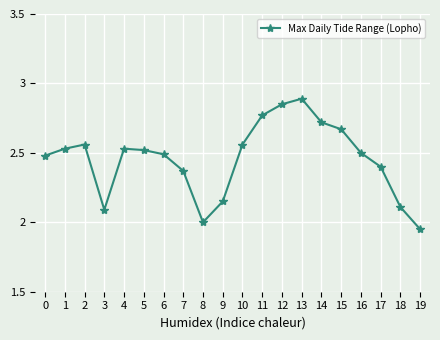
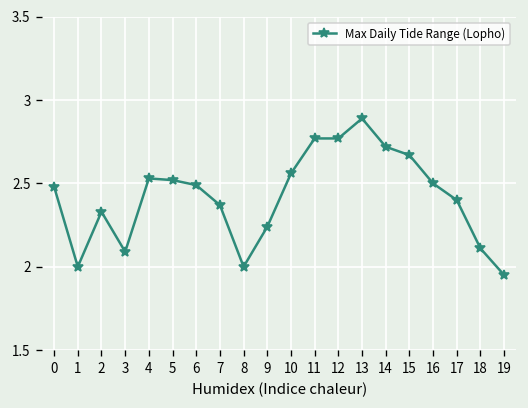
1: 2.53 -> 2.00
2: 2.56 -> 2.33
9: 2.15 -> 2.24
12: 2.85 -> 2.77
